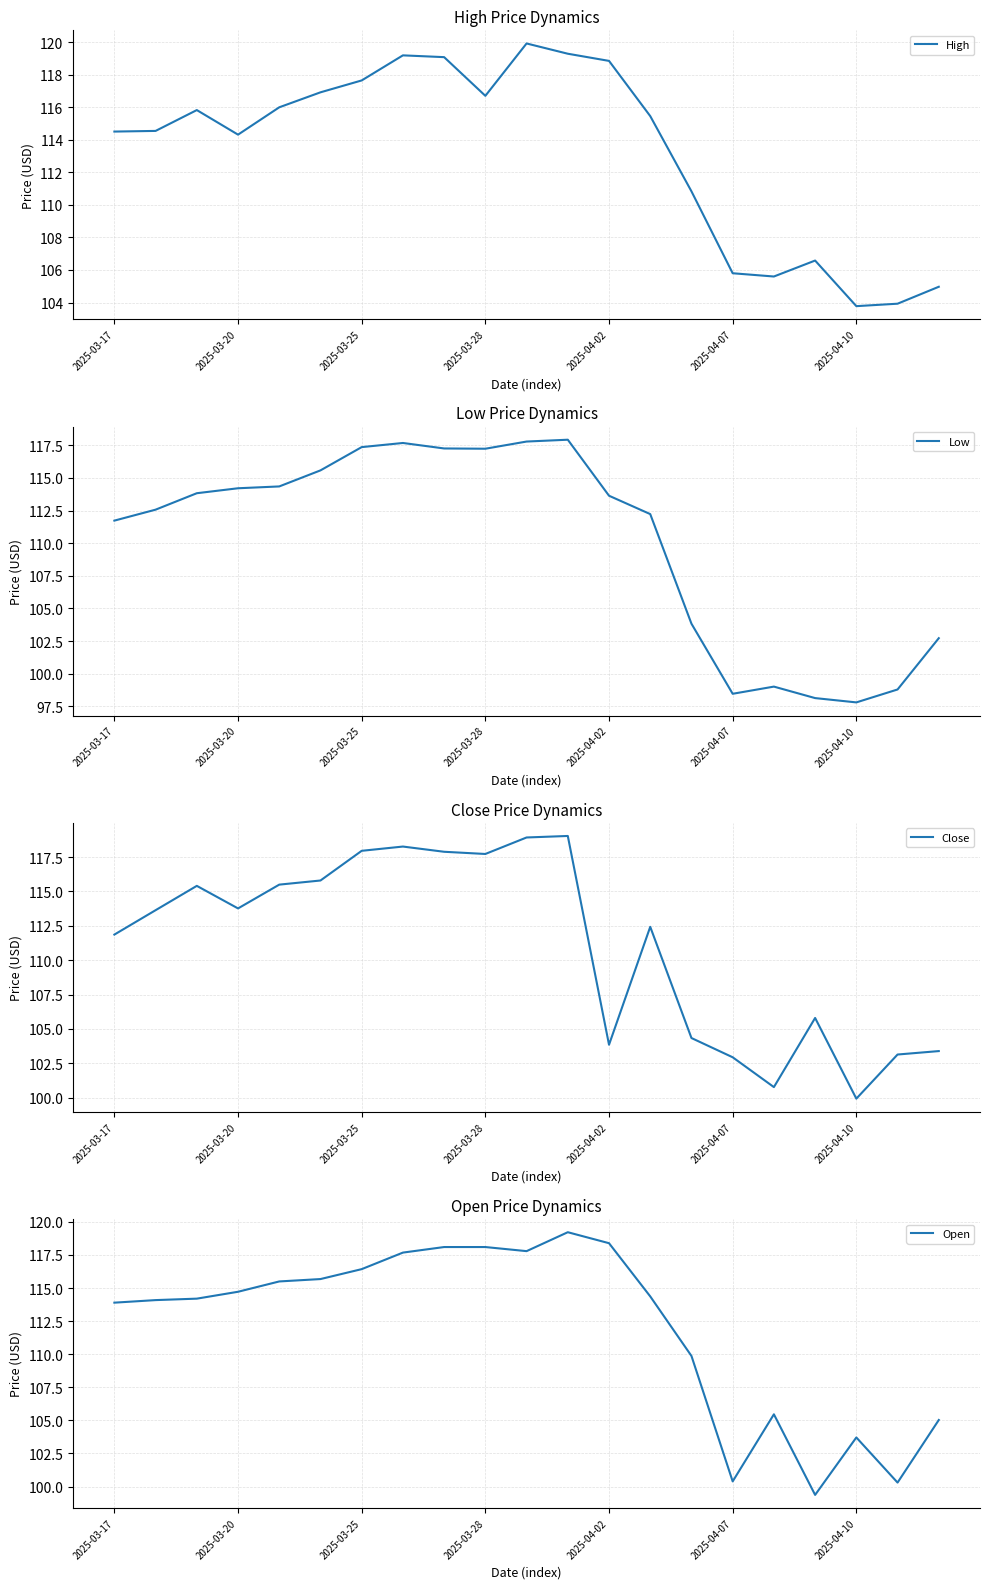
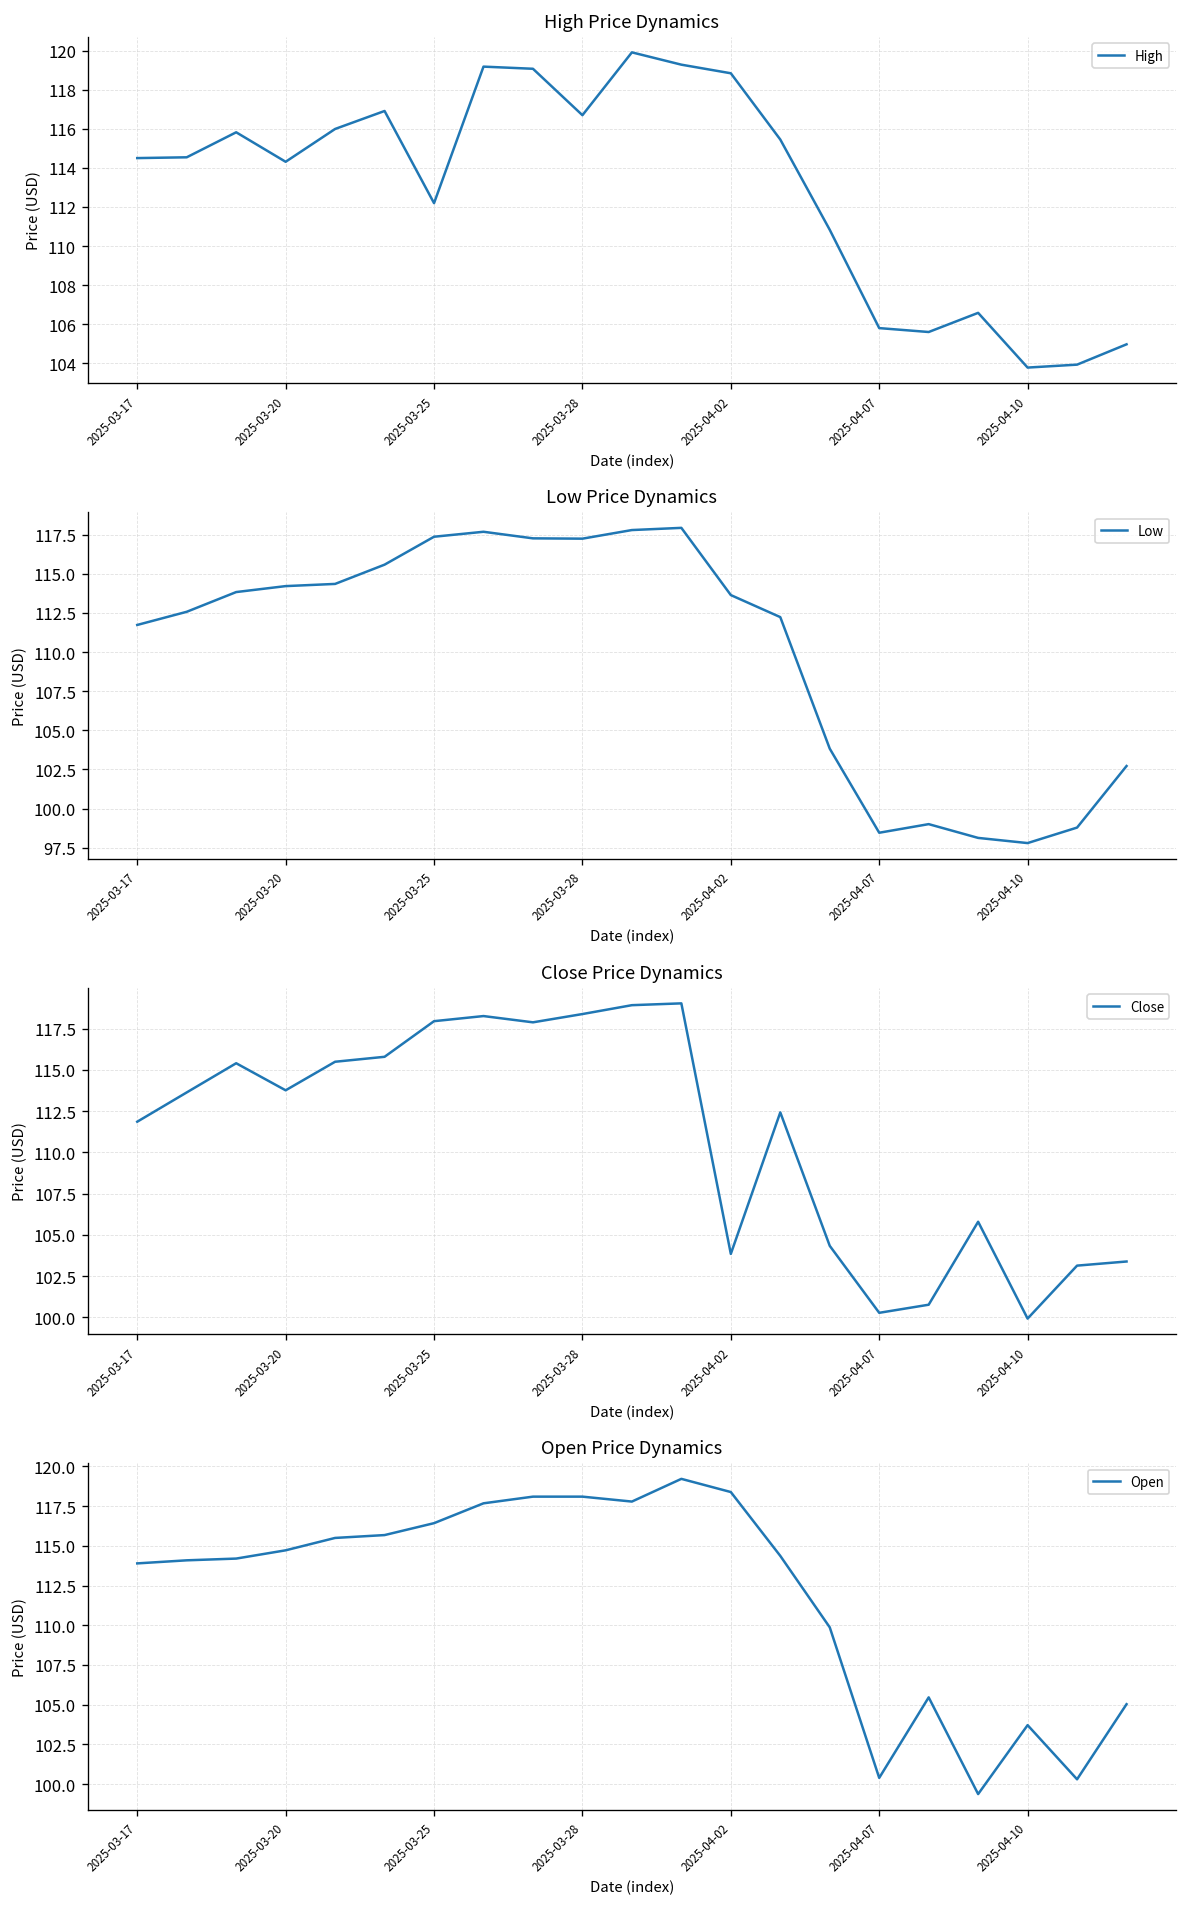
High Price Dynamics, 2025-03-25: 117.6 -> 112.2
Close Price Dynamics, 2025-03-28: 117.7 -> 118.4
Close Price Dynamics, 2025-04-07: 102.9 -> 100.3
